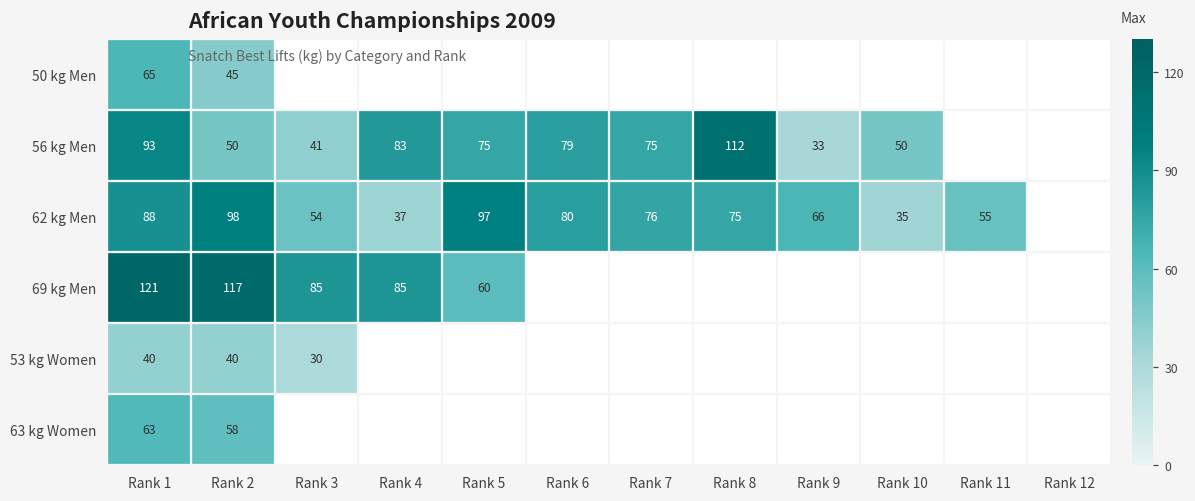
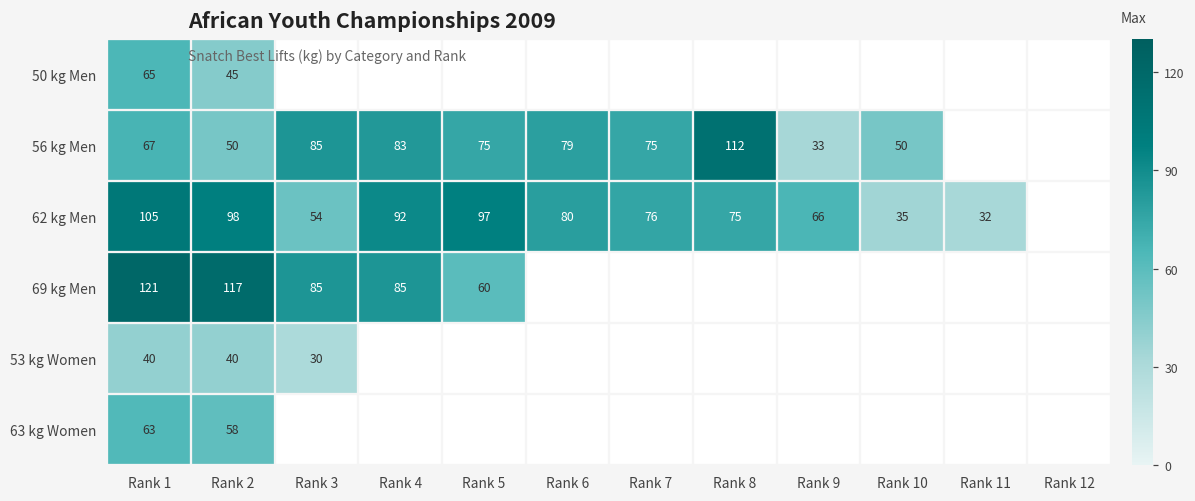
56 kg Men, Rank 1: 93 -> 67
56 kg Men, Rank 3: 41 -> 85
62 kg Men, Rank 1: 88 -> 105
62 kg Men, Rank 4: 37 -> 92
62 kg Men, Rank 11: 55 -> 32
